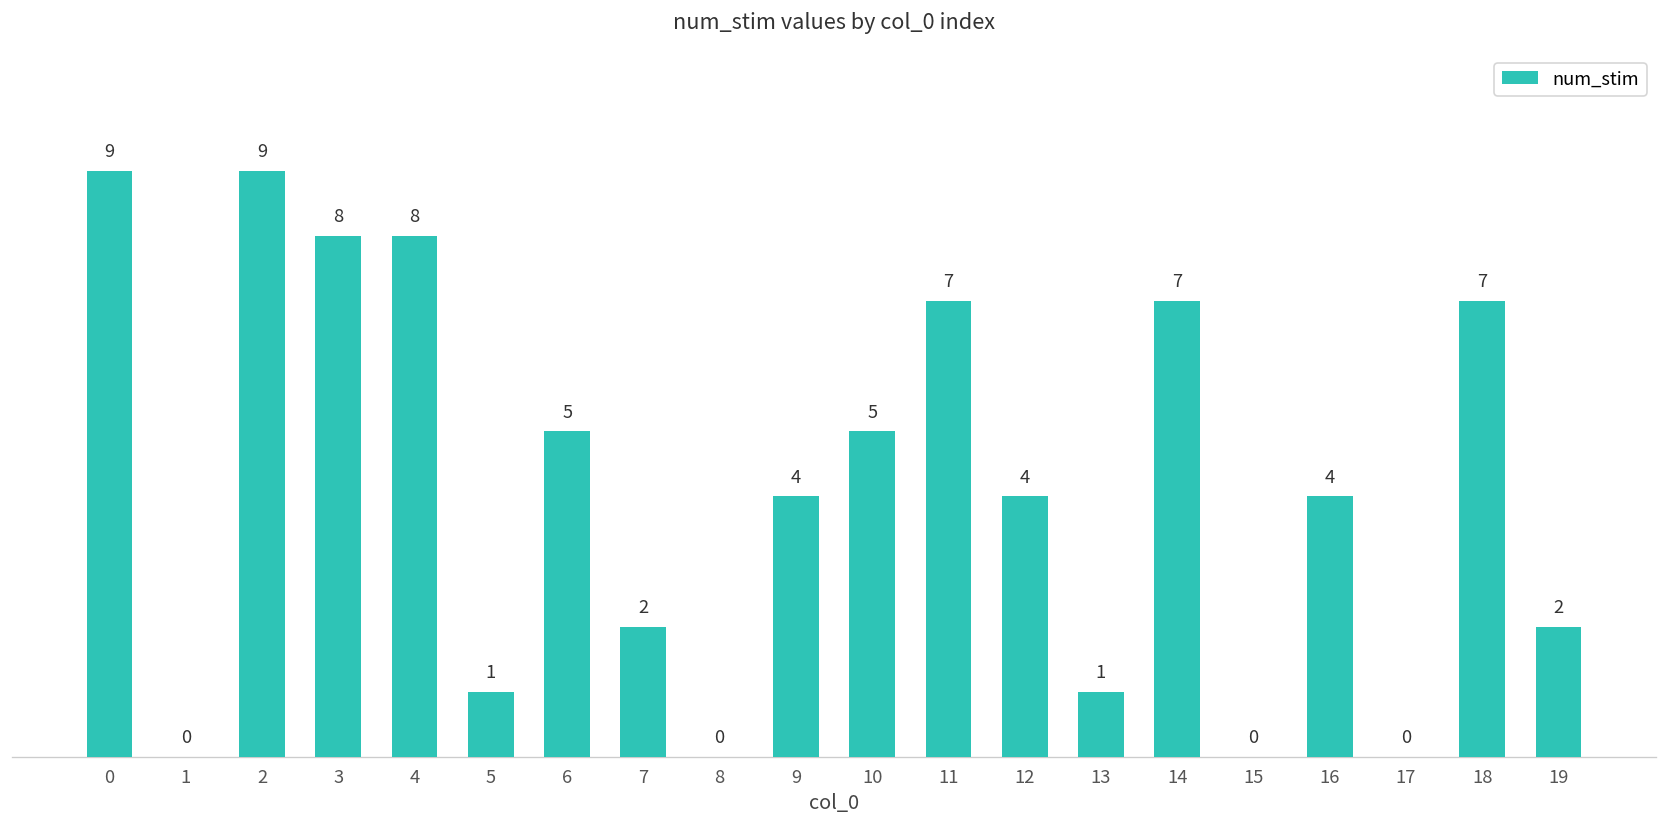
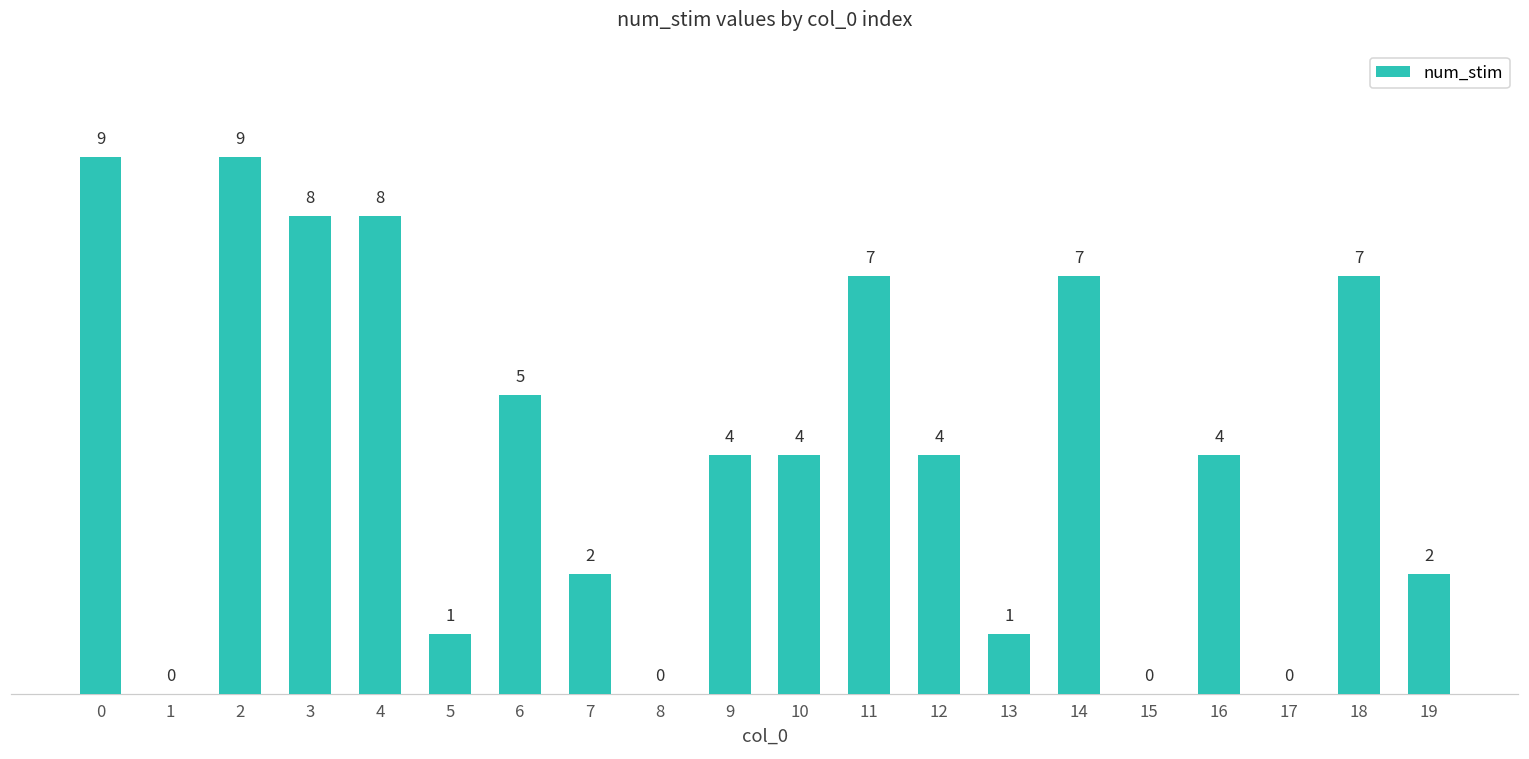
10: 5 -> 4
